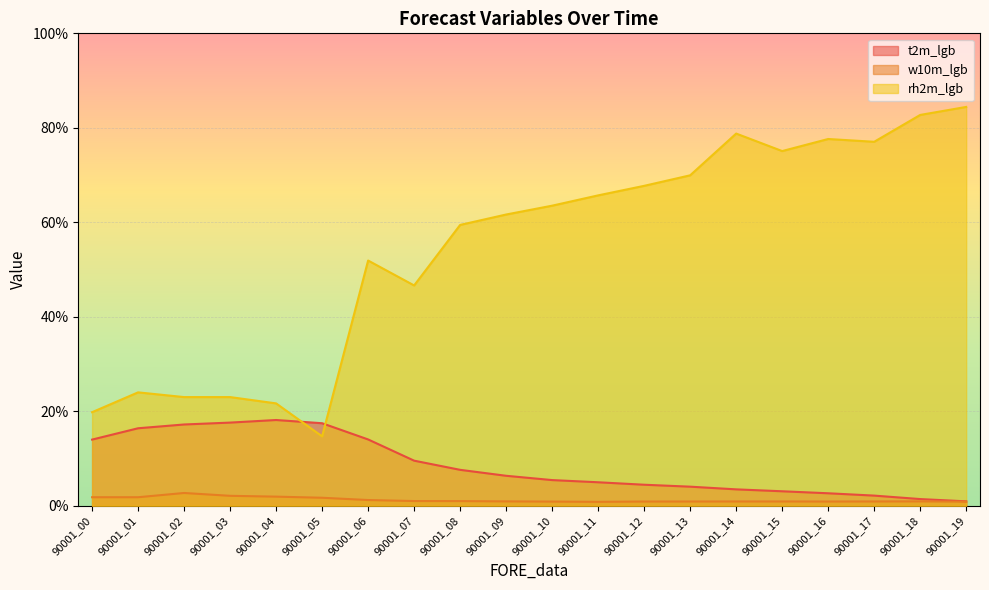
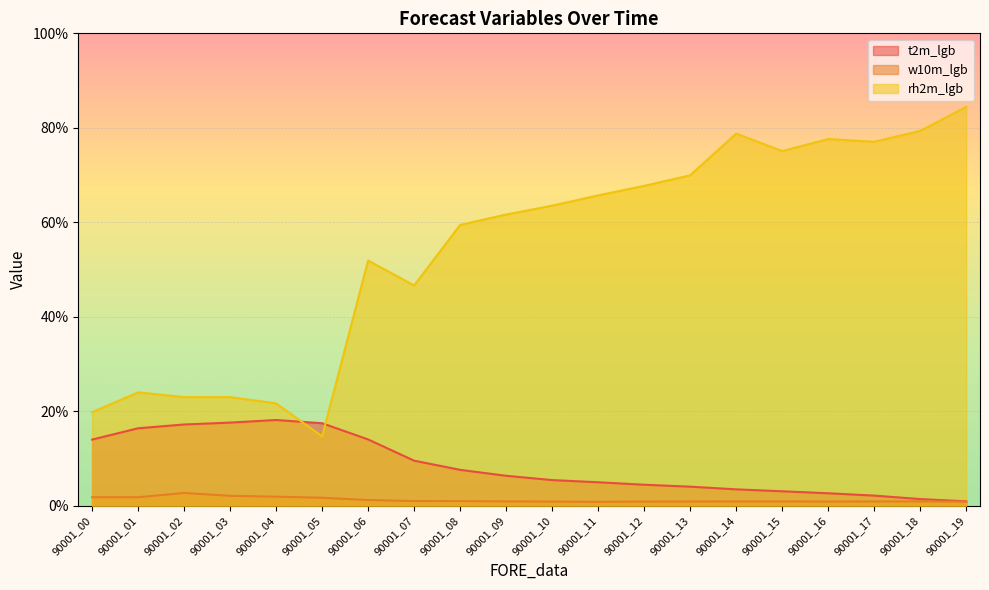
rh2m_lgb, 90001_18: 83% -> 79%
